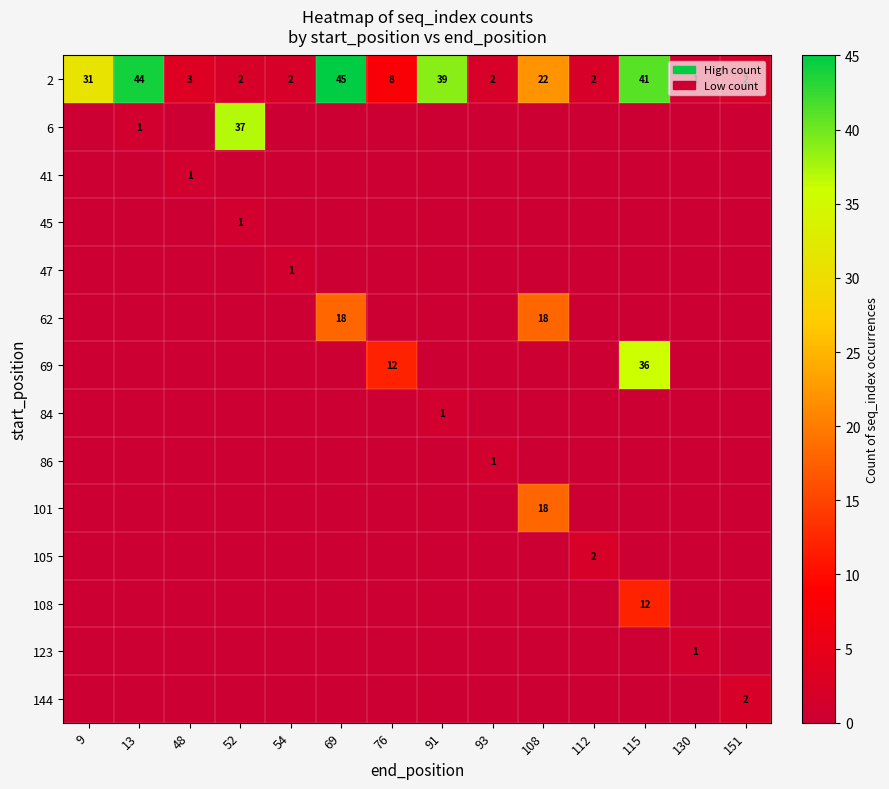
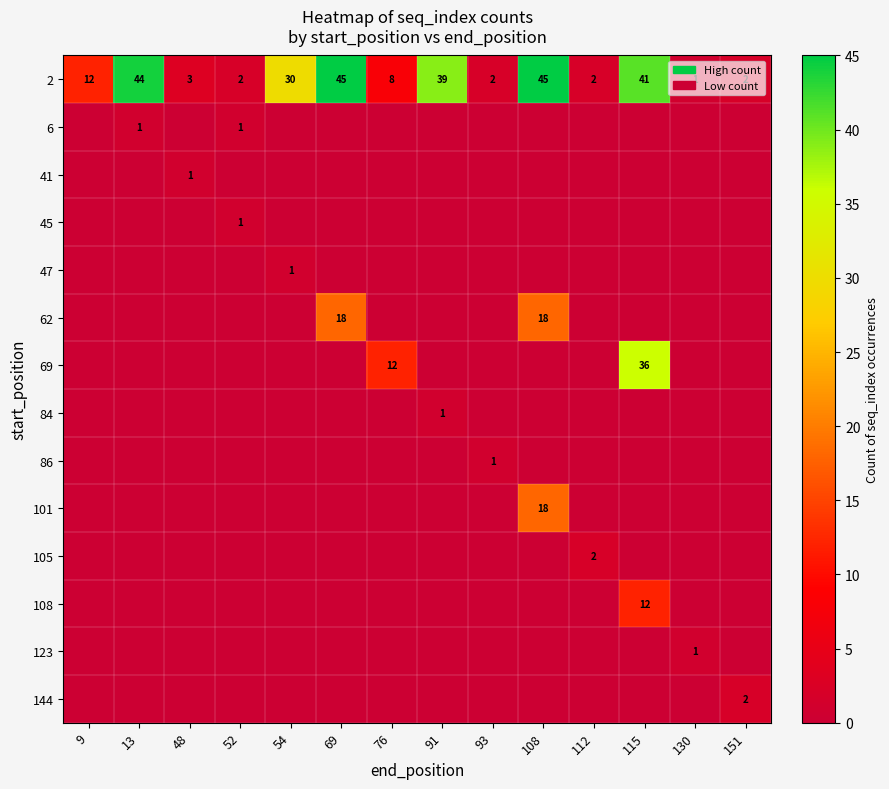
2, 9: 31 -> 12
2, 54: 2 -> 30
2, 108: 22 -> 45
6, 52: 37 -> 1
